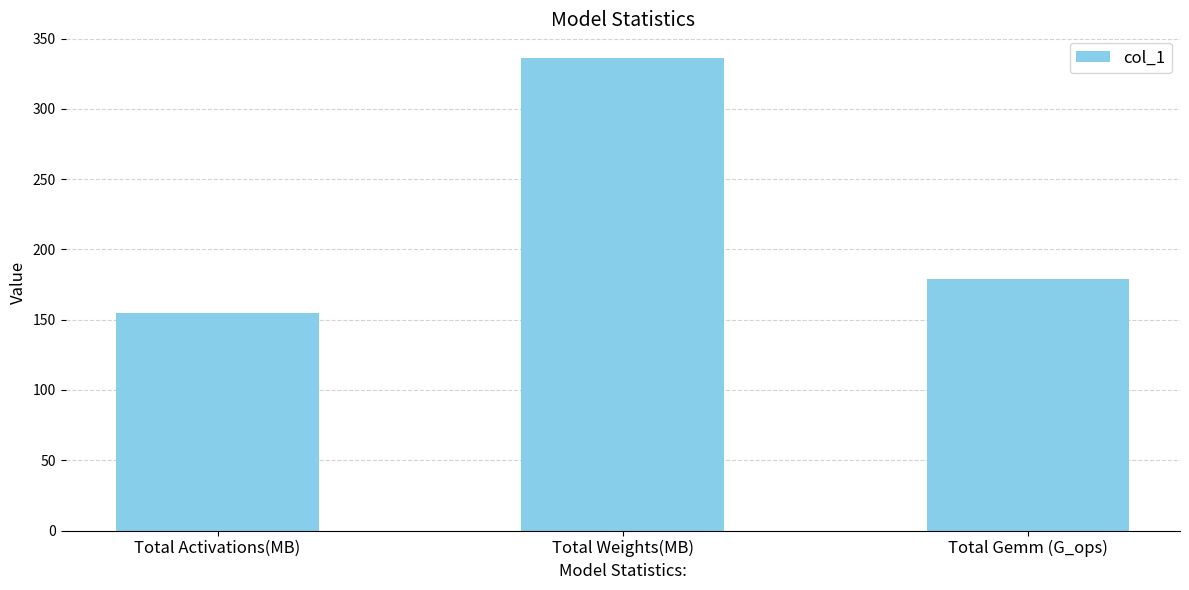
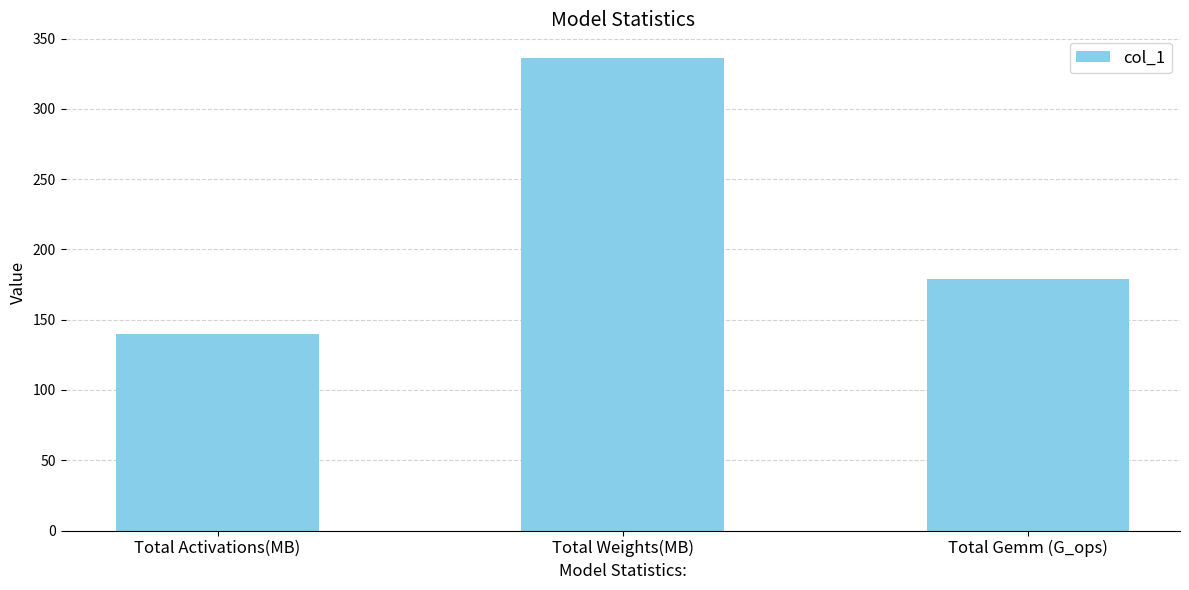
Total Activations(MB): 155 -> 140
